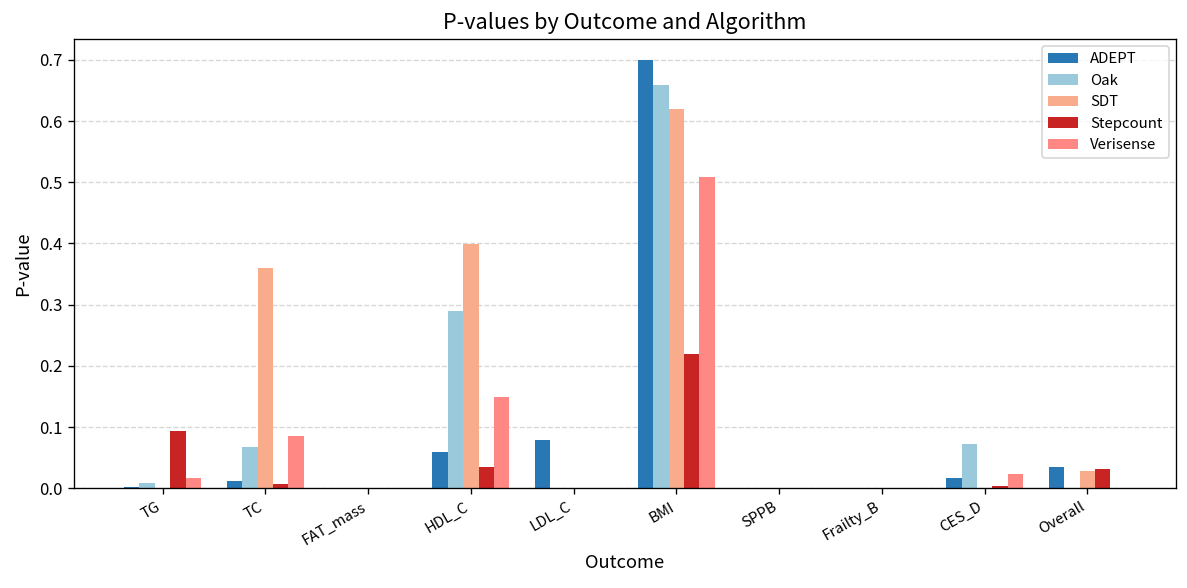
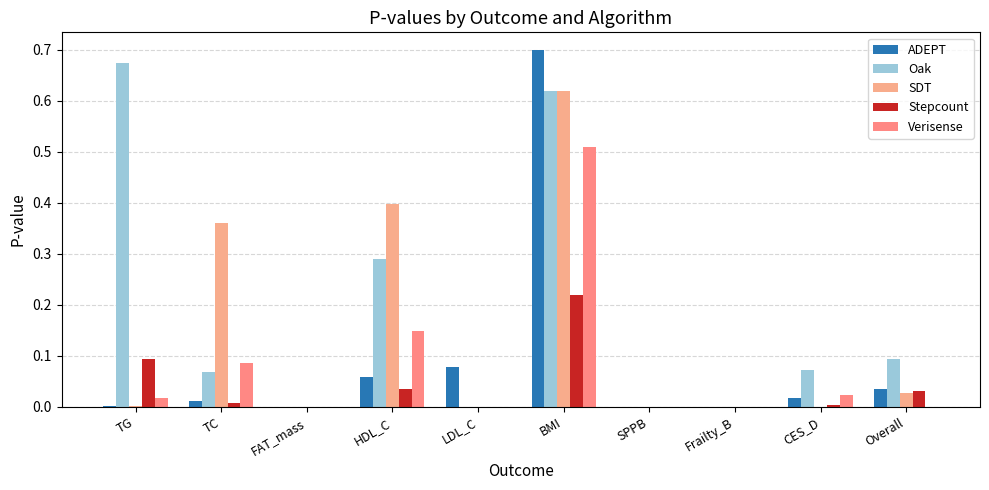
Oak, TG: 0.01 -> 0.68
Oak, BMI: 0.66 -> 0.62
Oak, Overall: 0.00 -> 0.09
